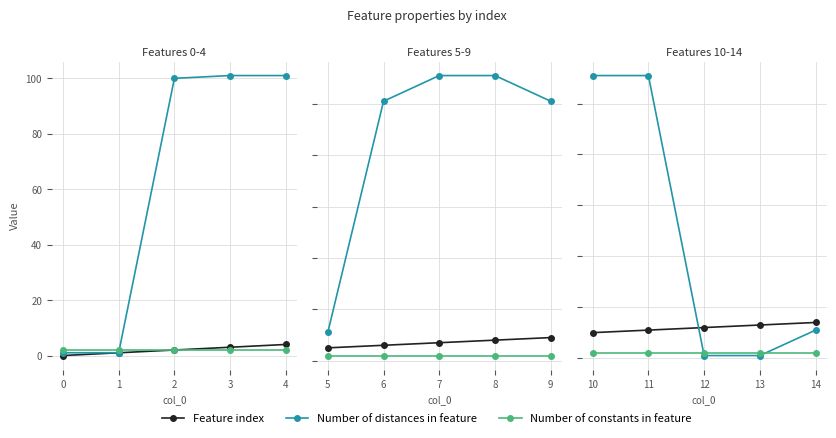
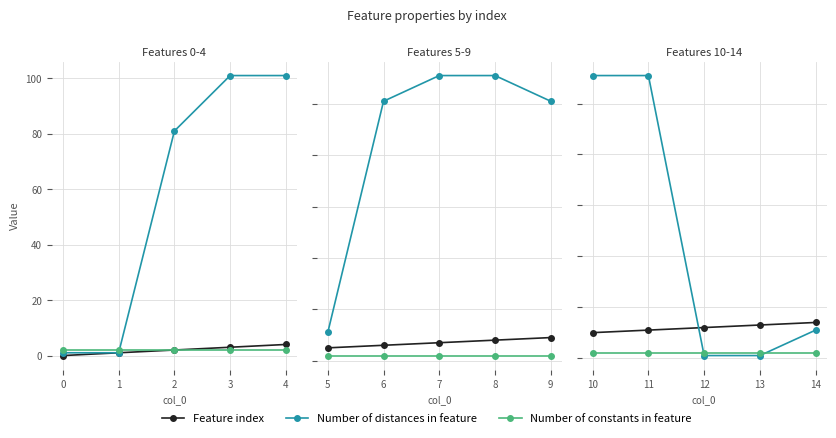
Features 0-4, Number of distances in feature, 2: 100 -> 81
